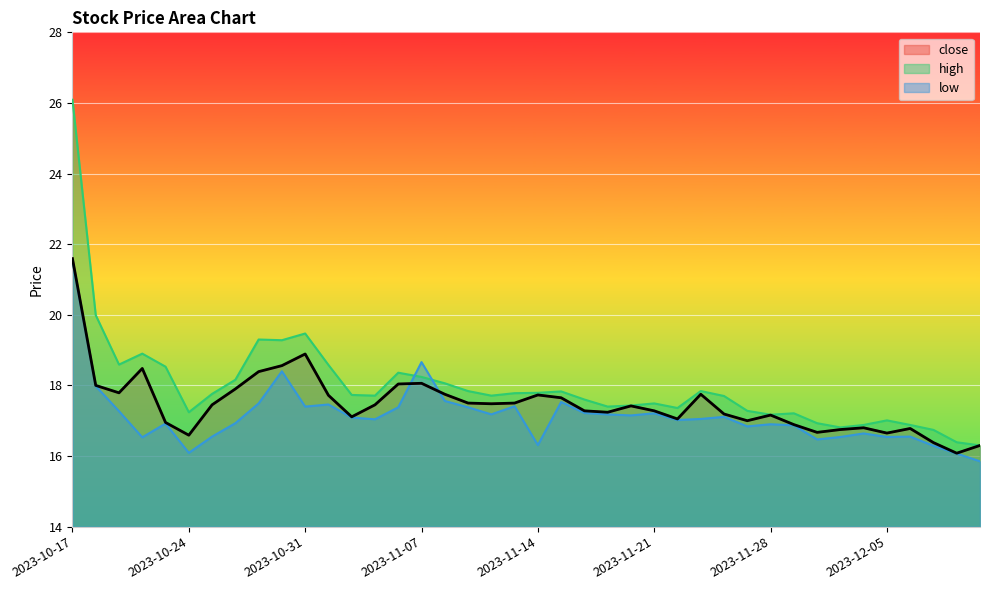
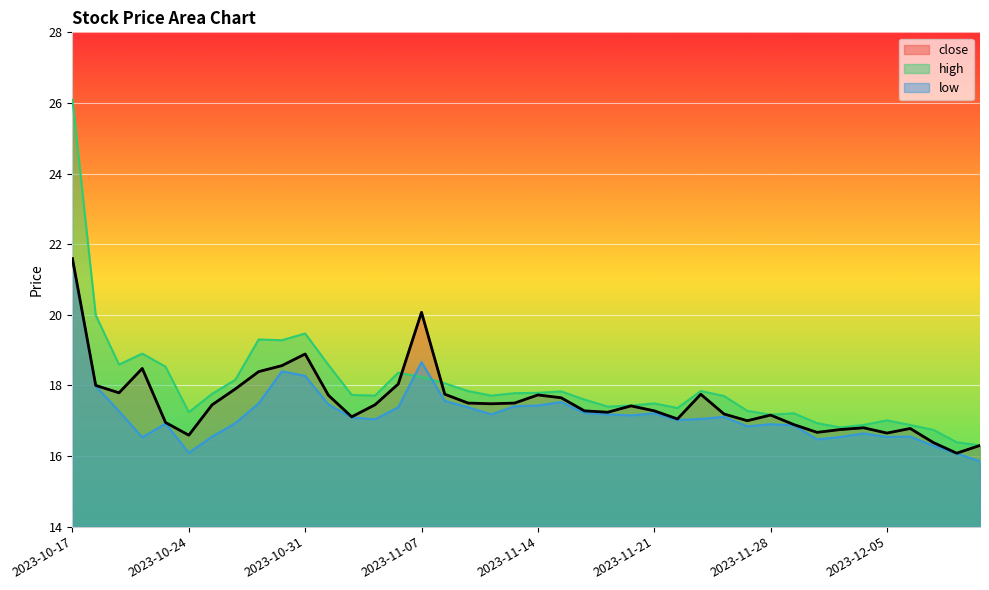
low, 2023-10-31: 17.4 -> 18.3
close, 2023-11-07: 18.1 -> 20.1
low, 2023-11-14: 16.3 -> 17.4
